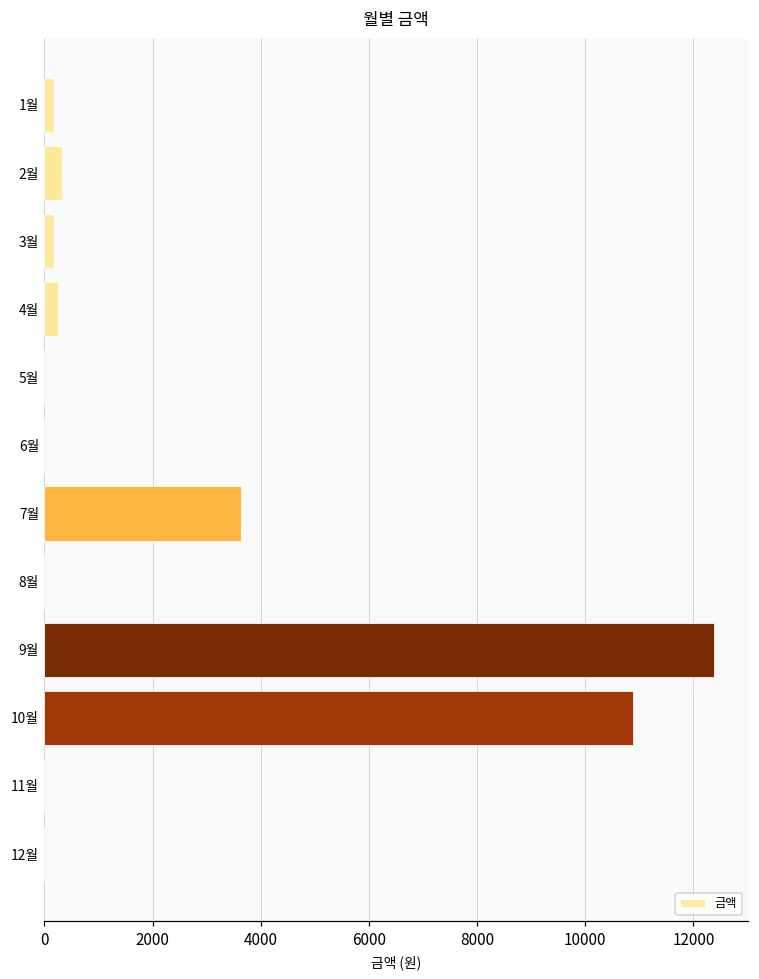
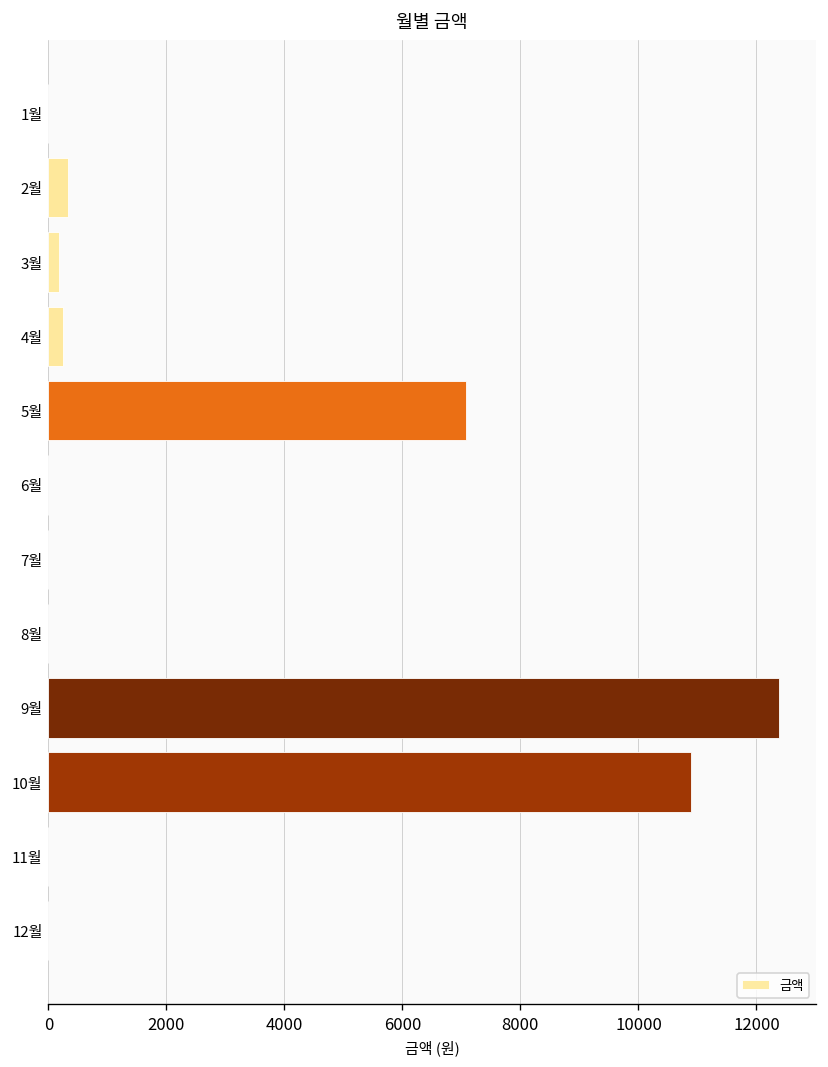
1월: 200 -> 0
5월: 0 -> 7100
7월: 3600 -> 0
